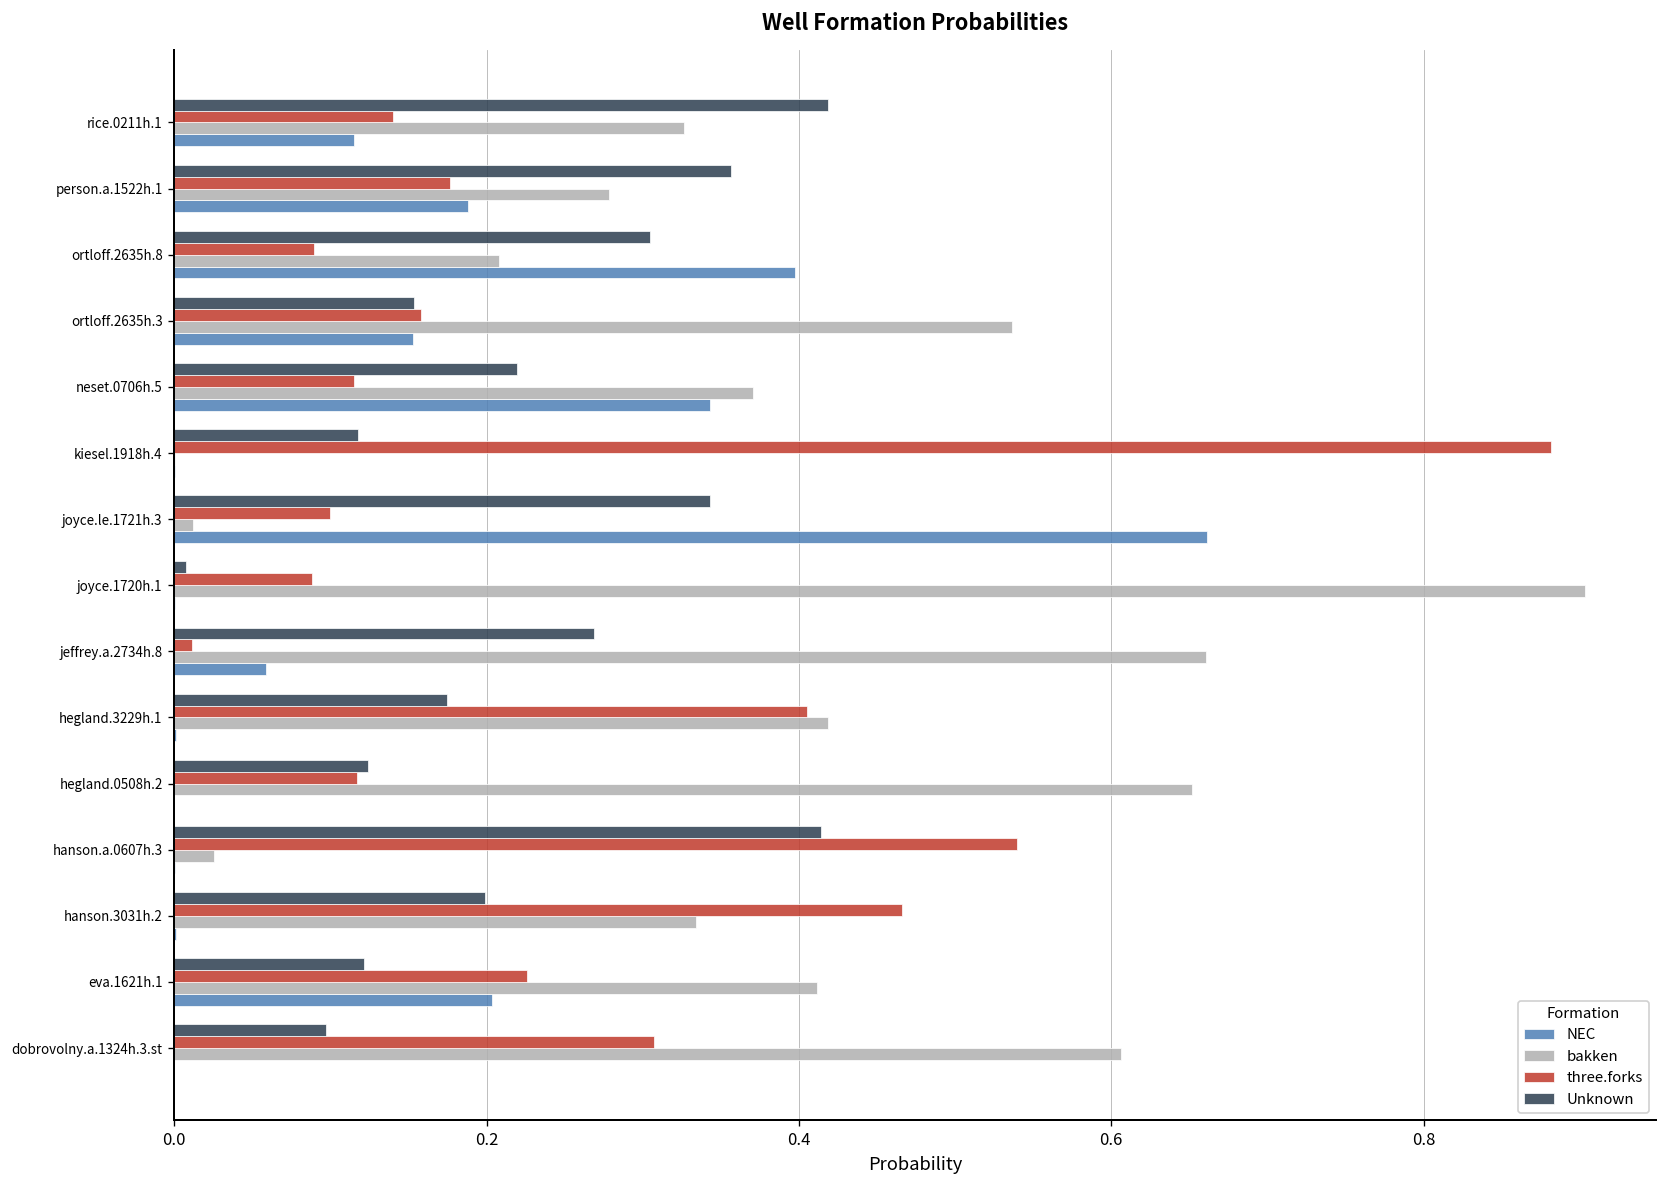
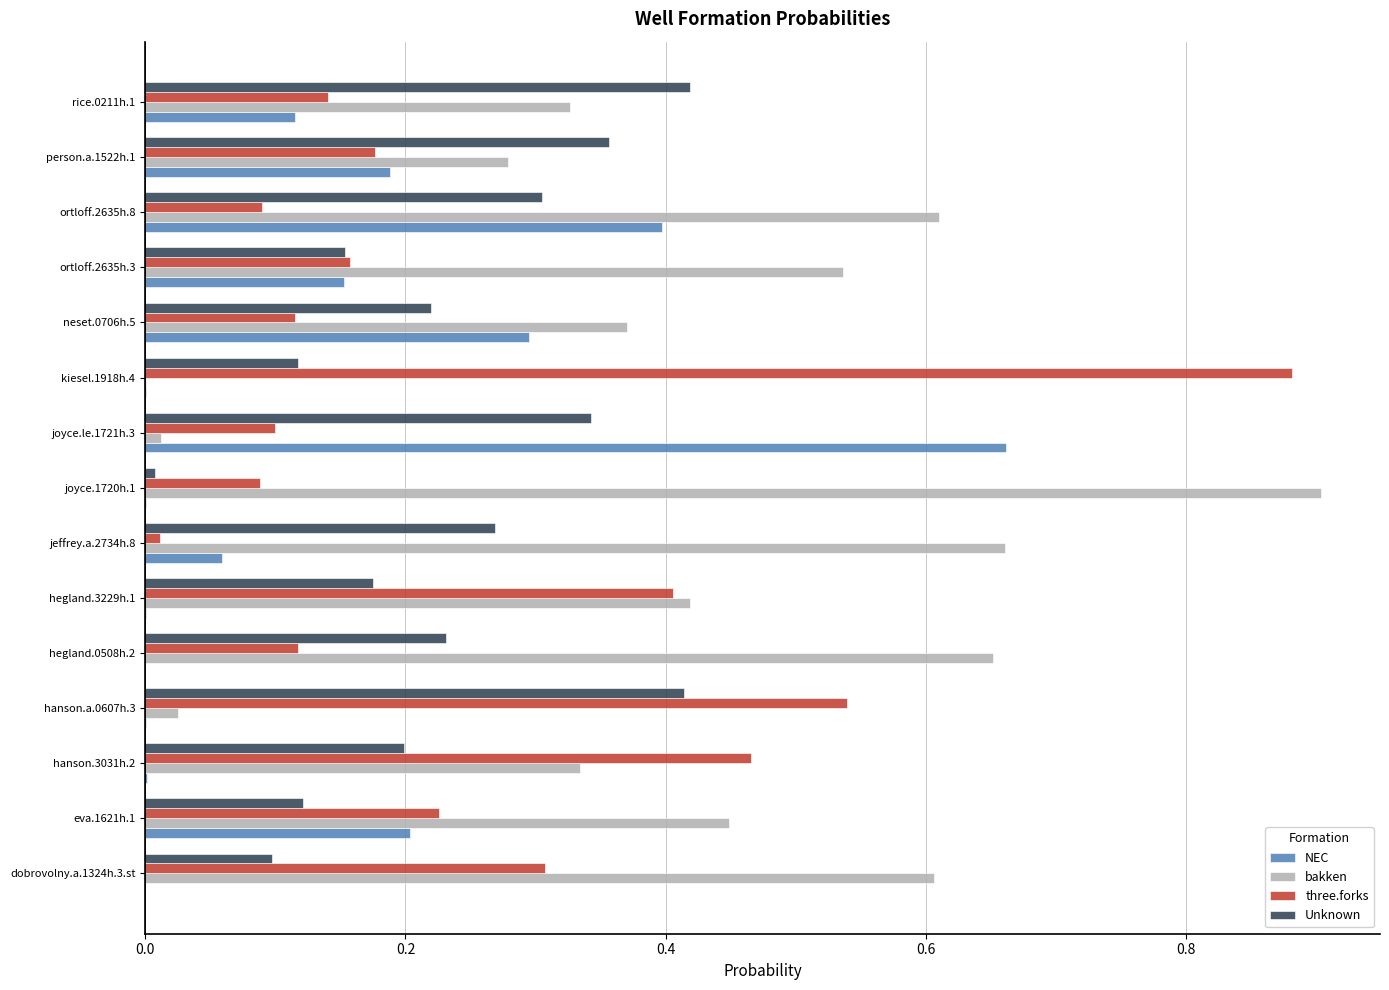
bakken, ortloff.2635h.8: 0.208 -> 0.610
NEC, neset.0706h.5: 0.343 -> 0.295
Unknown, hegland.0508h.2: 0.124 -> 0.231
bakken, eva.1621h.1: 0.412 -> 0.449
